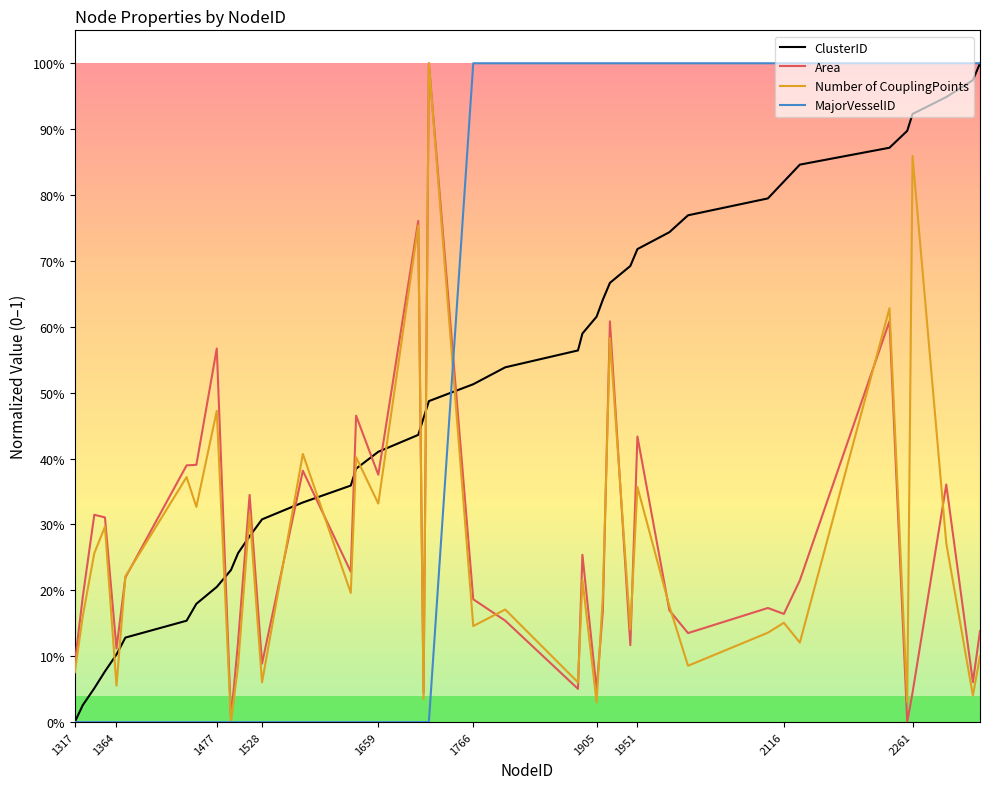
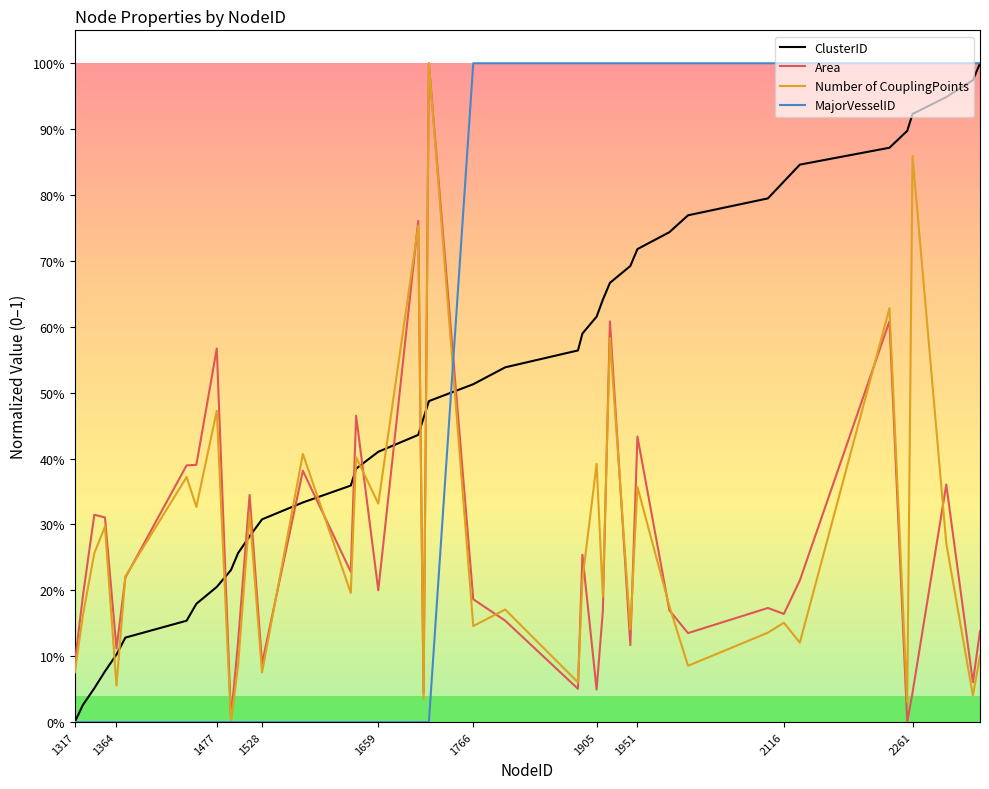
Number of CouplingPoints, 1528: 6% -> 8%
Area, 1659: 38% -> 20%
Number of CouplingPoints, 1905: 3% -> 39%
